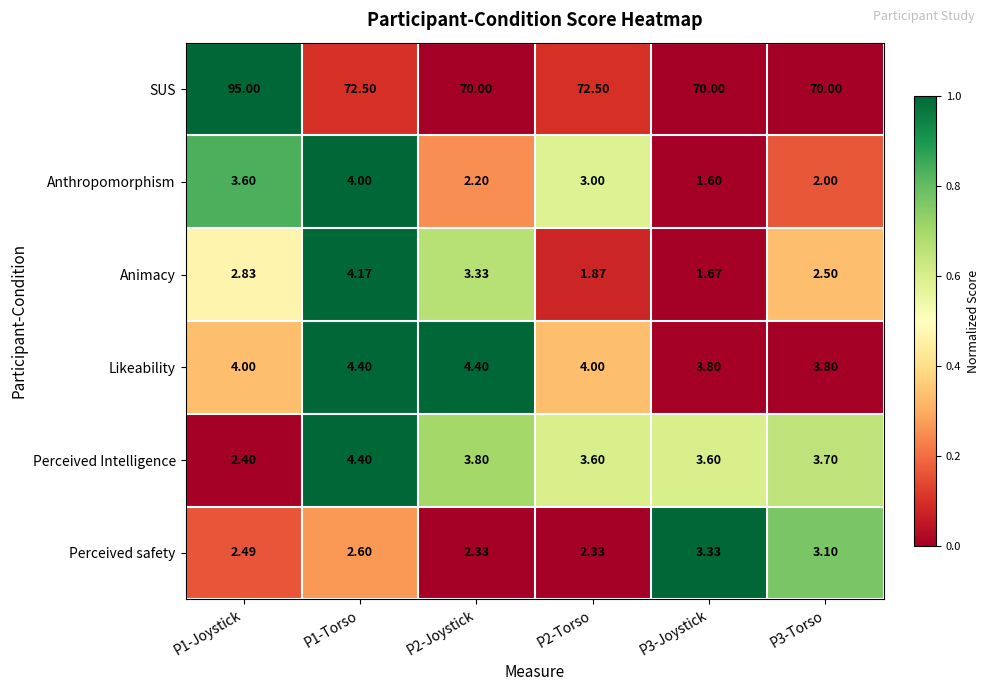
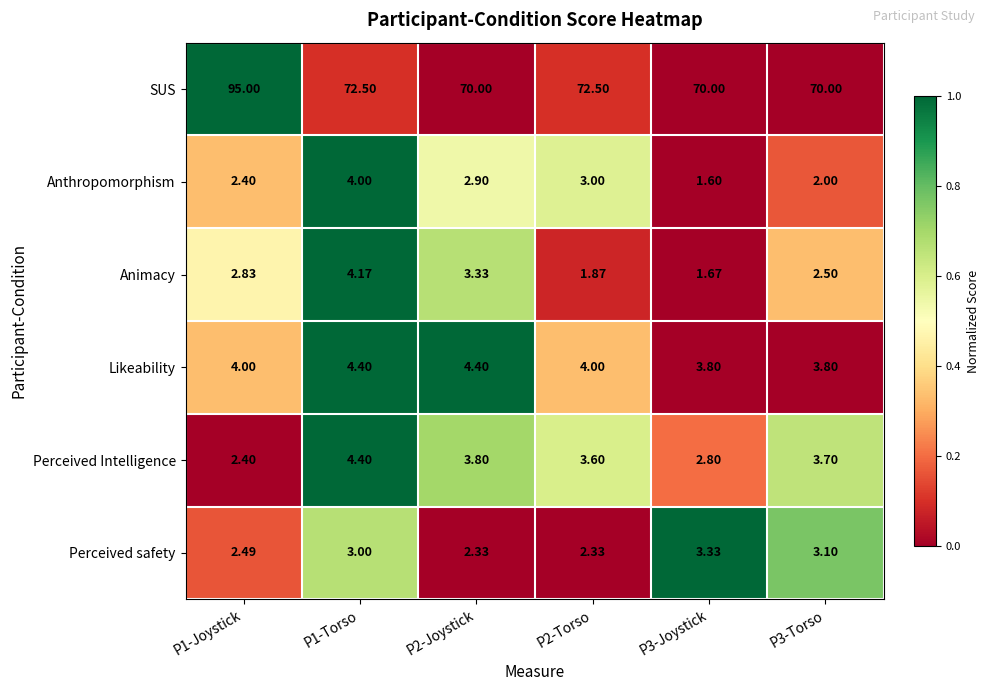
Anthropomorphism, P1-Joystick: 3.60 -> 2.40
Anthropomorphism, P2-Joystick: 2.20 -> 2.90
Perceived Intelligence, P3-Joystick: 3.60 -> 2.80
Perceived safety, P1-Torso: 2.60 -> 3.00
